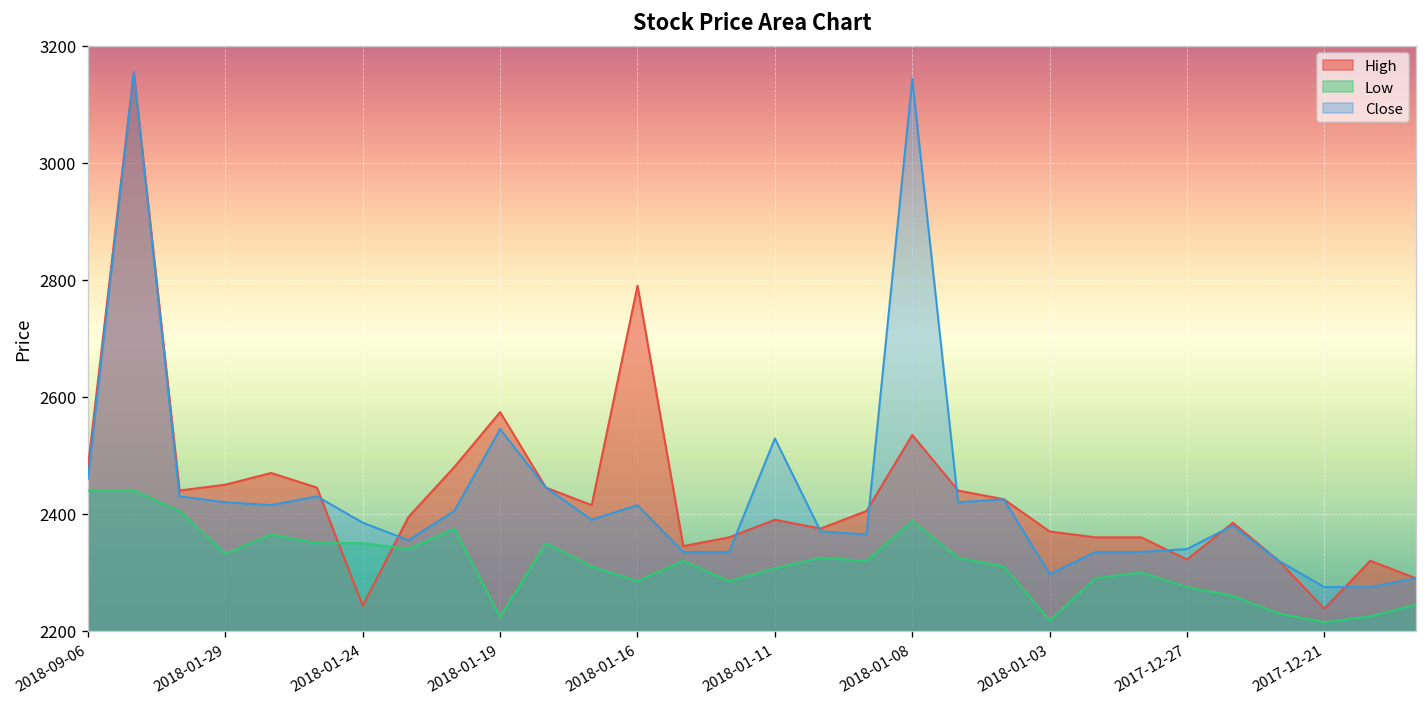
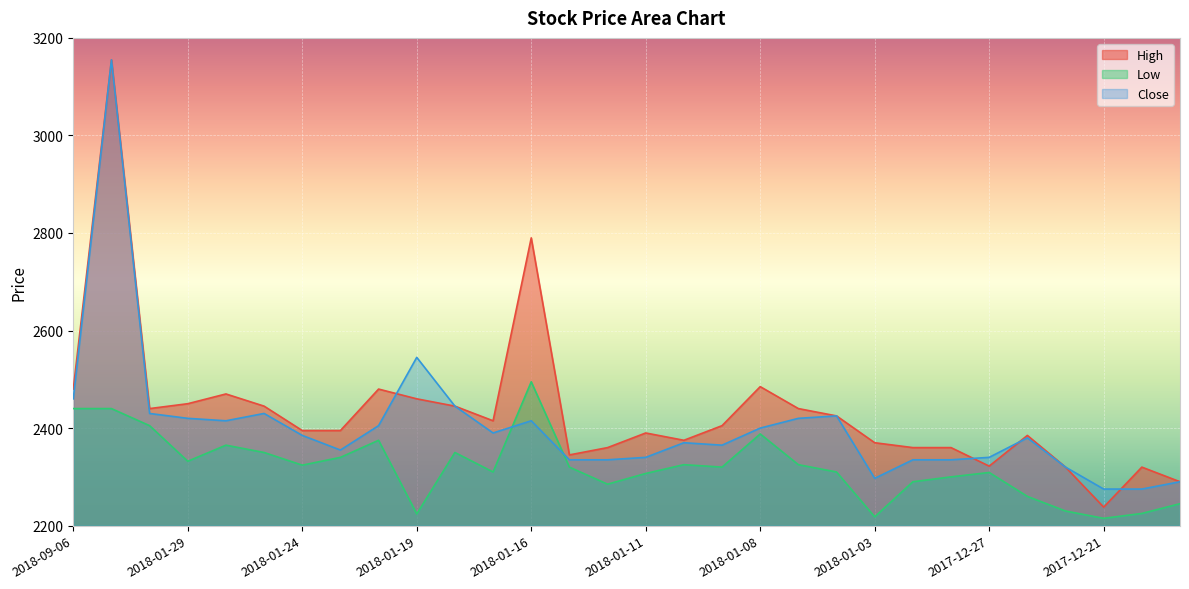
High, 2018-01-24: 2240 -> 2400
Low, 2018-01-24: 2350 -> 2320
High, 2018-01-19: 2570 -> 2460
Low, 2018-01-16: 2290 -> 2500
Close, 2018-01-11: 2530 -> 2340
High, 2018-01-08: 2540 -> 2490
Close, 2018-01-08: 3140 -> 2400
Low, 2017-12-27: 2280 -> 2310
